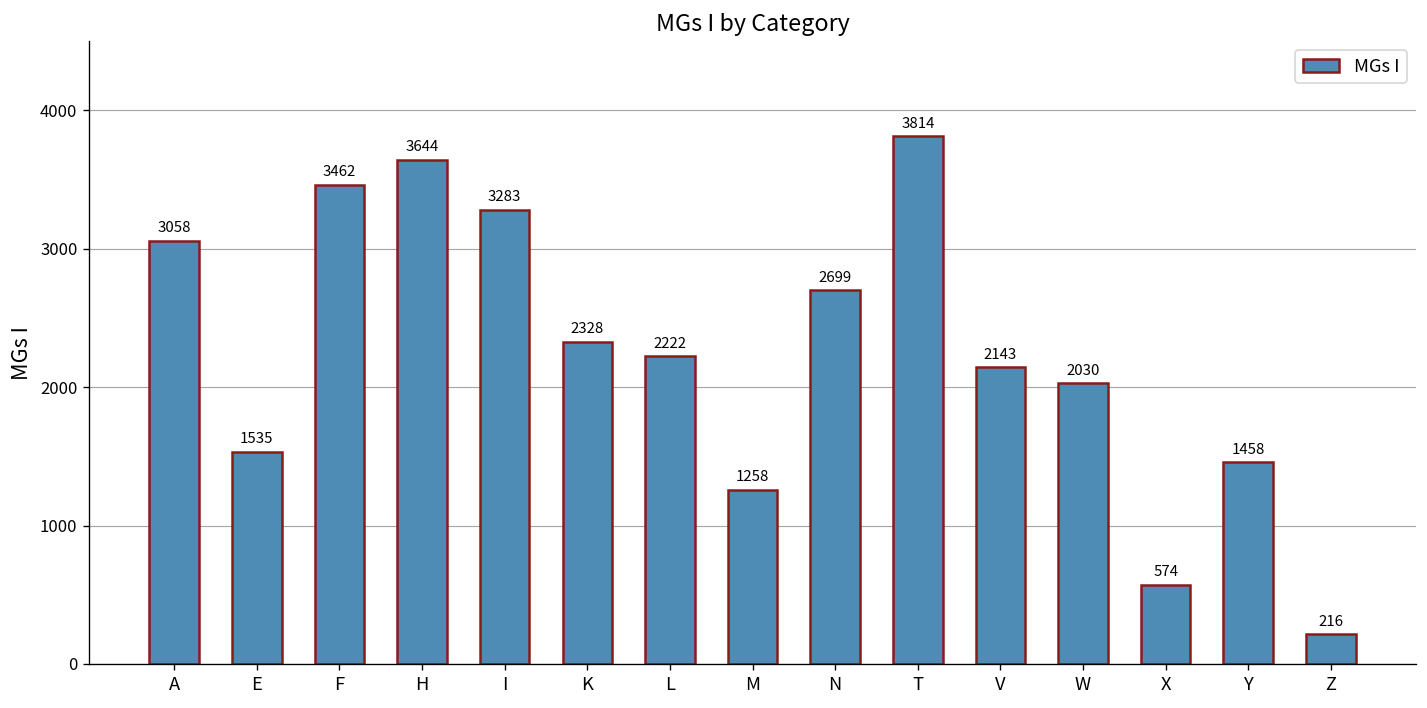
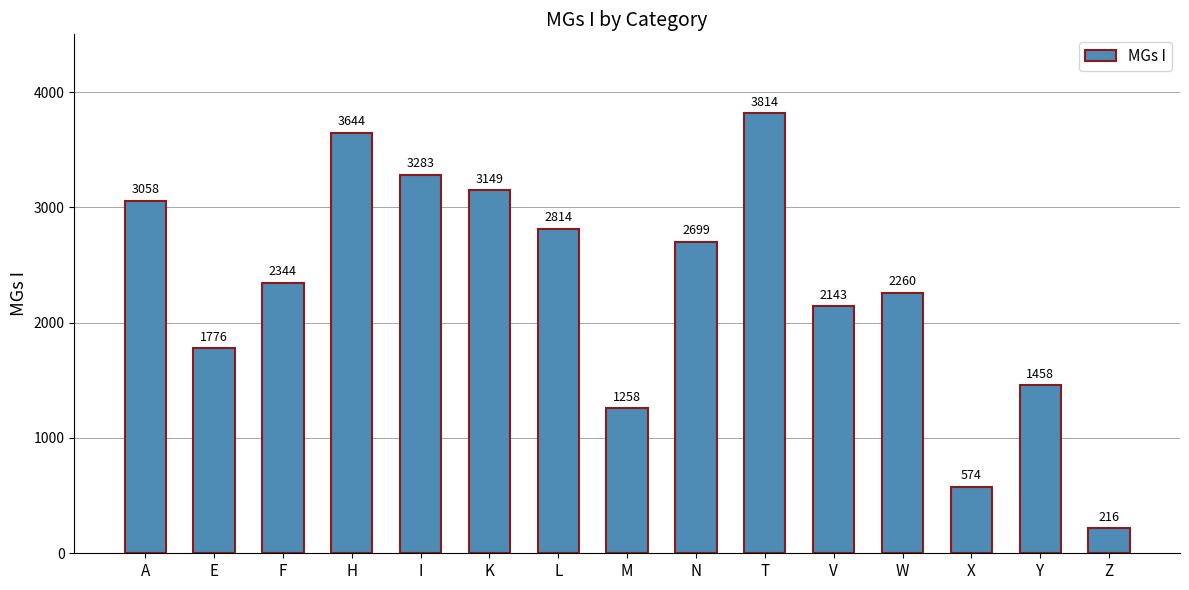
E: 1535 -> 1776
F: 3462 -> 2344
K: 2328 -> 3149
L: 2222 -> 2814
W: 2030 -> 2260
